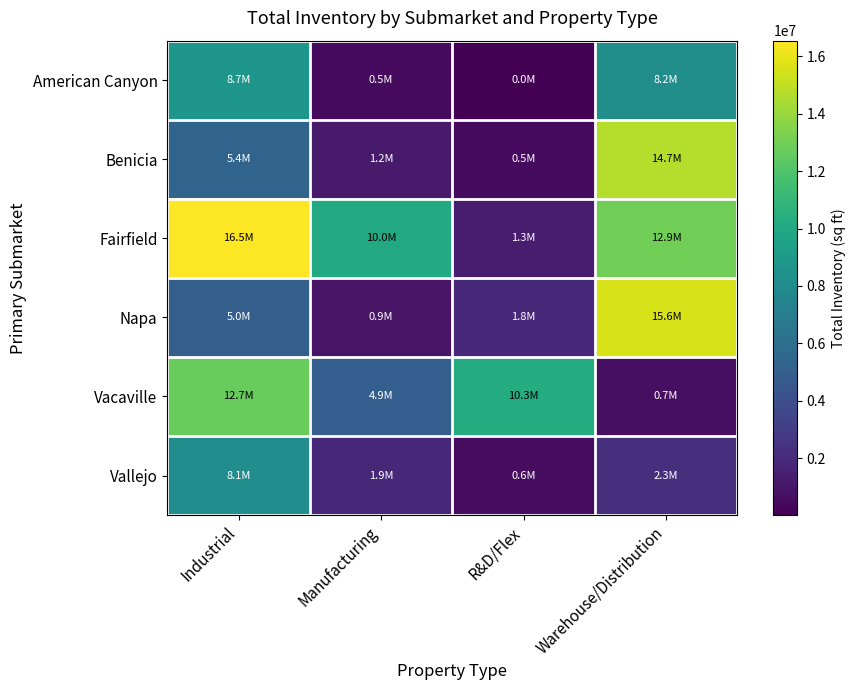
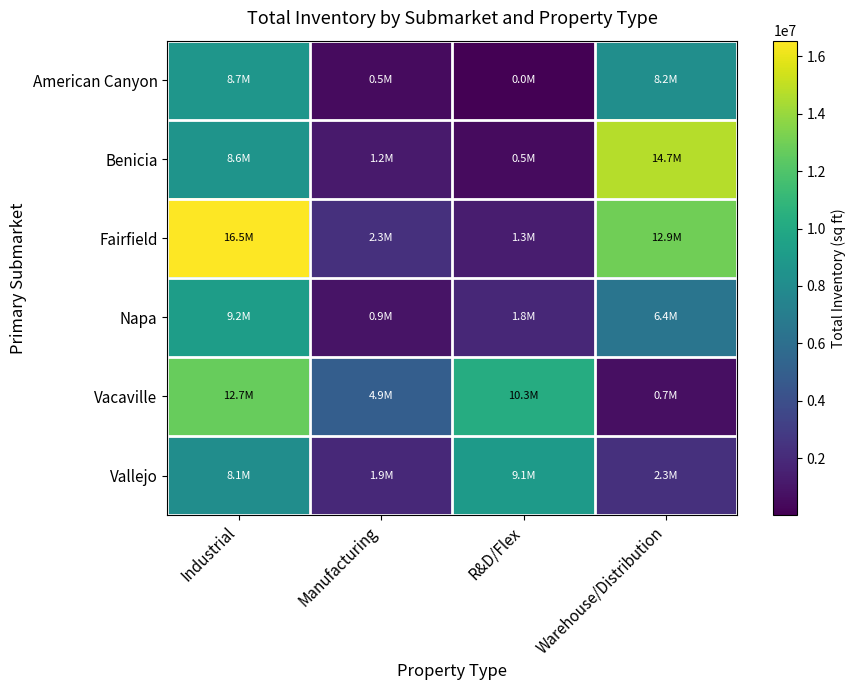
Benicia, Industrial: 5.4M -> 8.6M
Fairfield, Manufacturing: 10.0M -> 2.3M
Napa, Industrial: 5.0M -> 9.2M
Napa, Warehouse/Distribution: 15.6M -> 6.4M
Vallejo, R&D/Flex: 0.6M -> 9.1M
